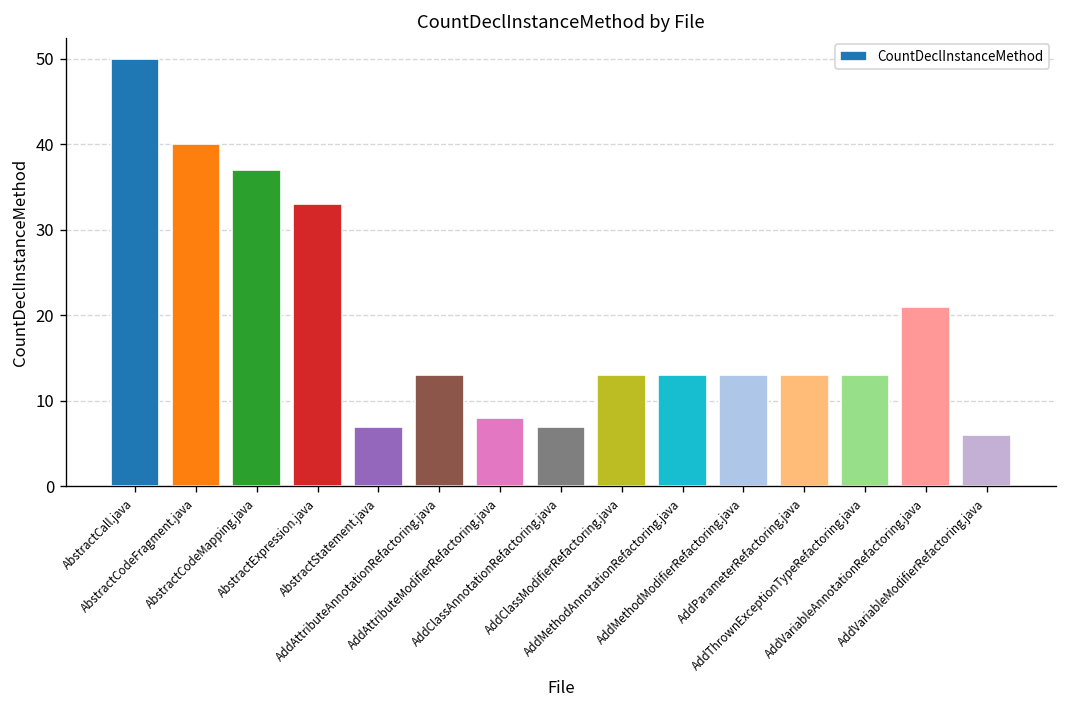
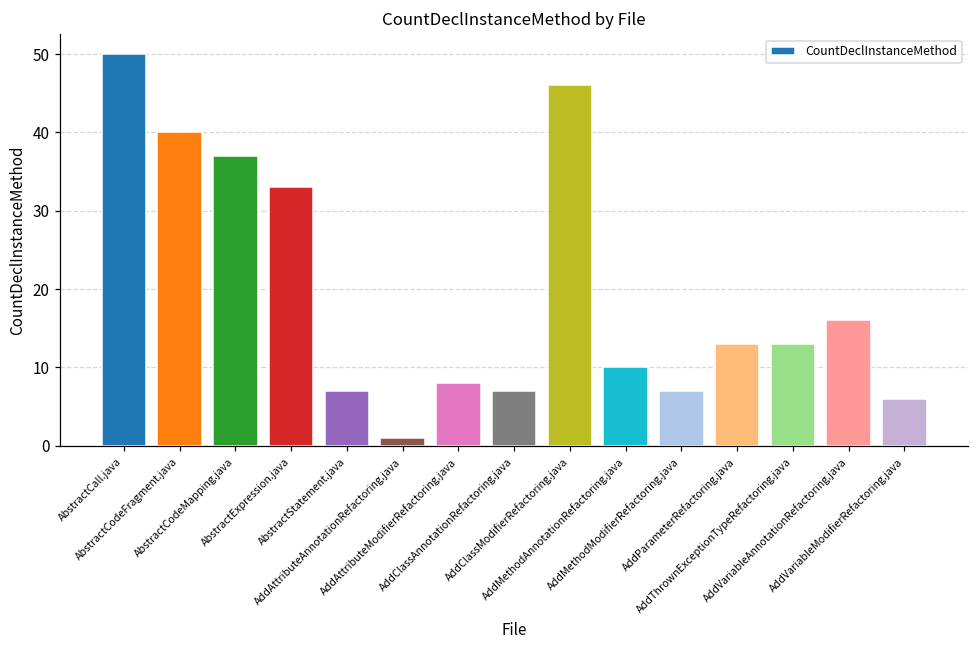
AddAttributeAnnotationRefactoring.java: 13 -> 1
AddClassModifierRefactoring.java: 13 -> 46
AddMethodAnnotationRefactoring.java: 13 -> 10
AddMethodModifierRefactoring.java: 13 -> 7
AddVariableAnnotationRefactoring.java: 21 -> 16
